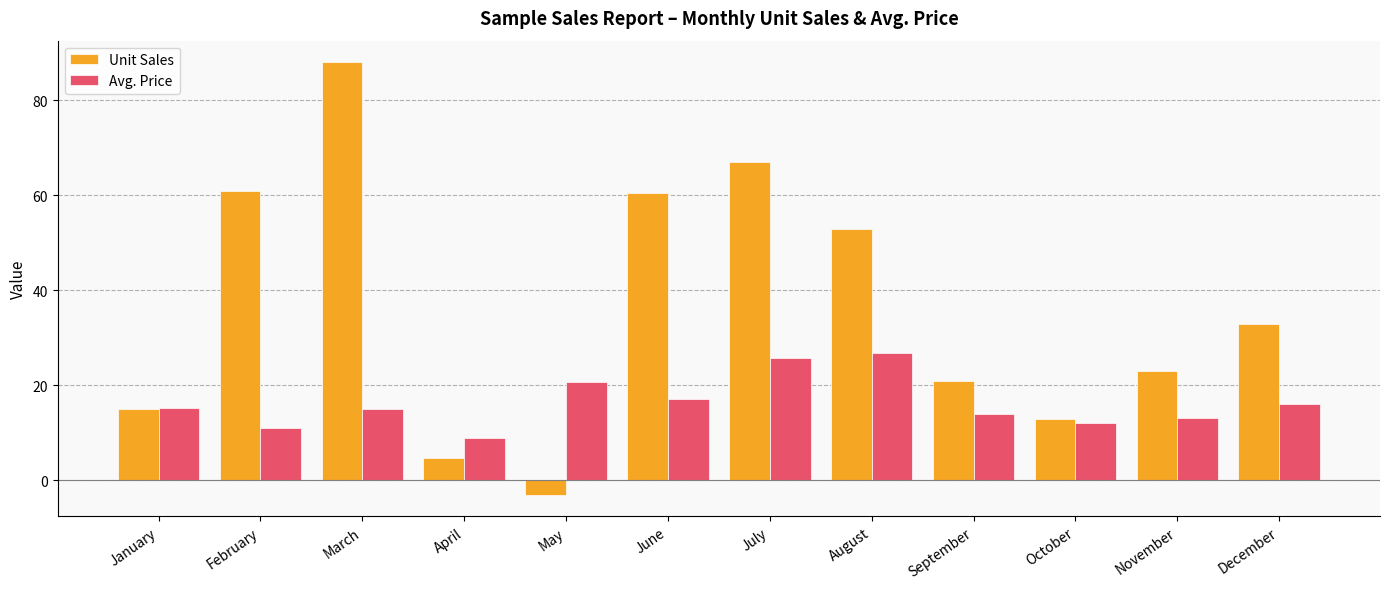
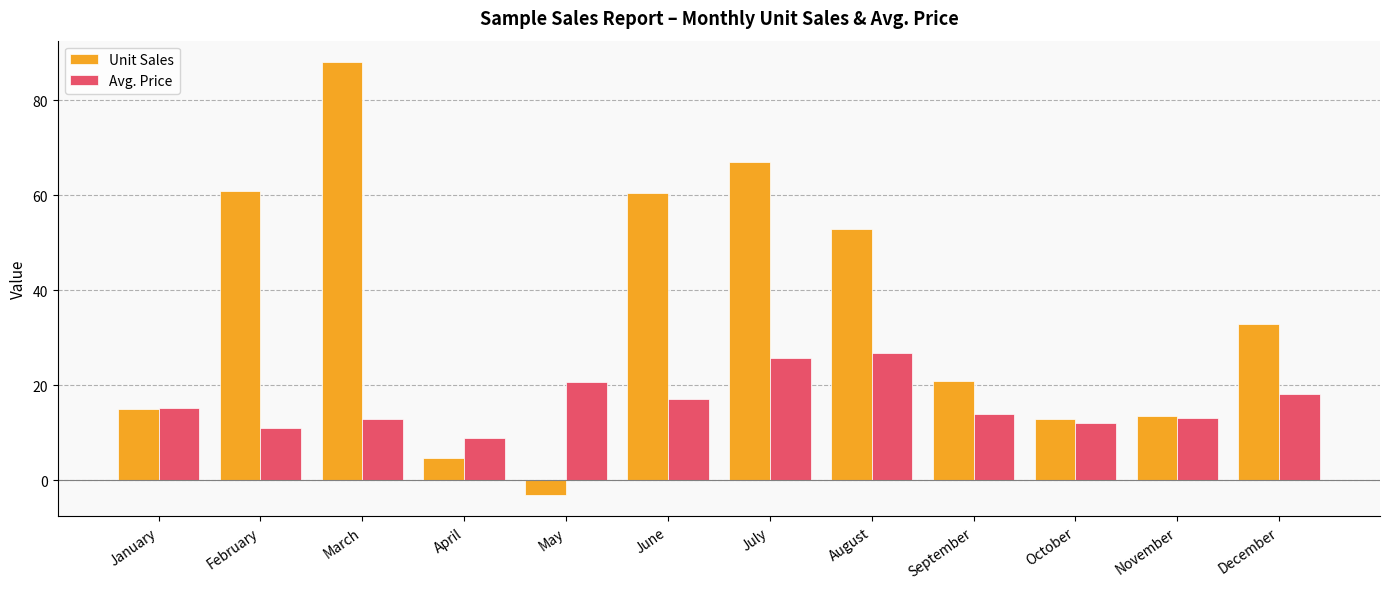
Avg. Price, March: 15 -> 13
Unit Sales, November: 23 -> 14
Avg. Price, December: 16 -> 18
